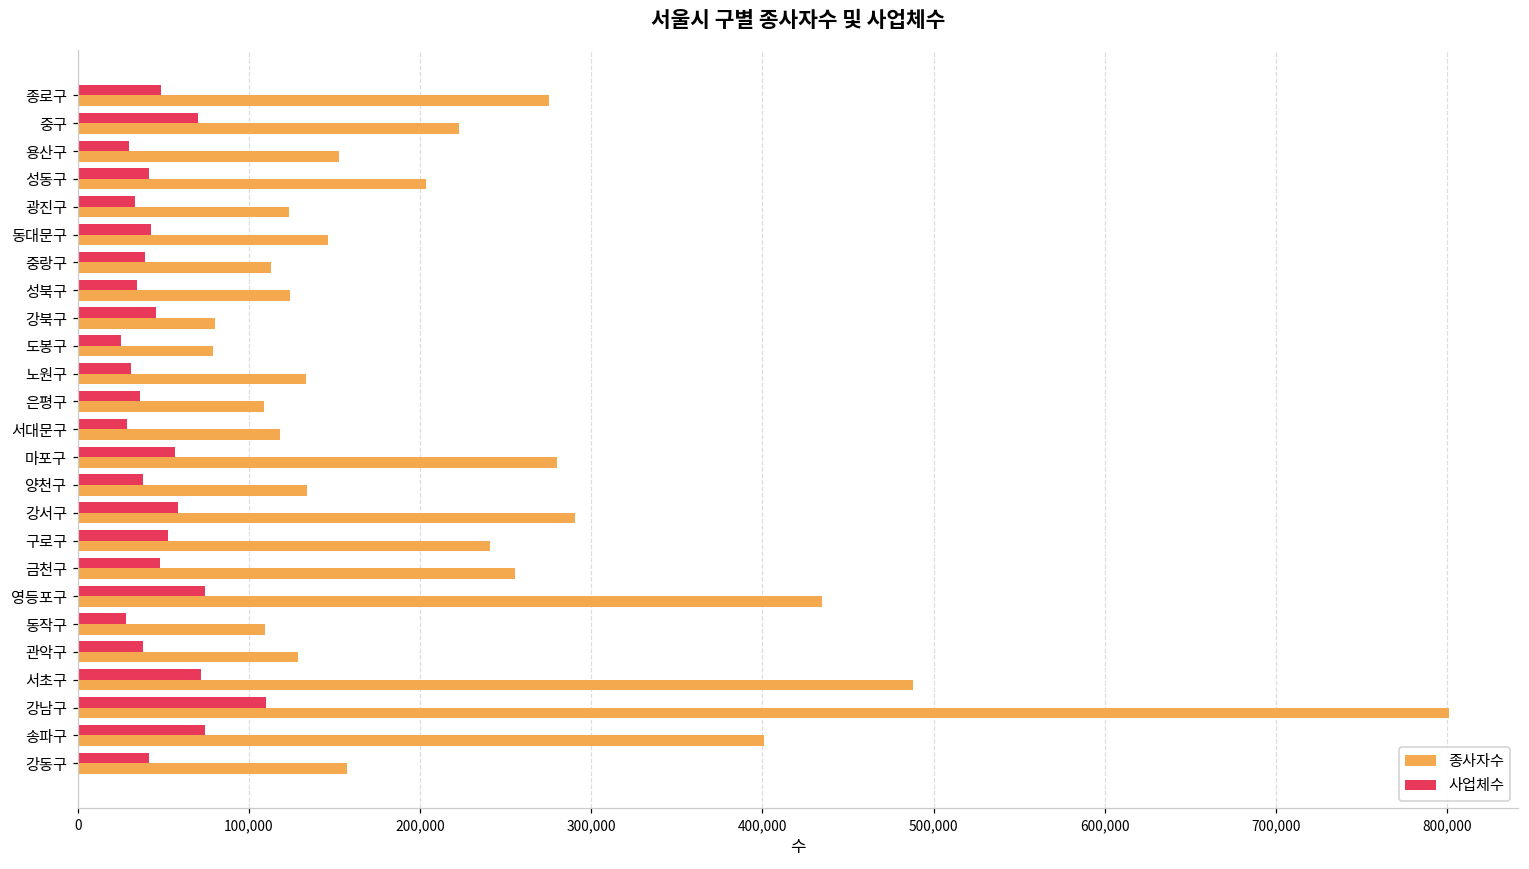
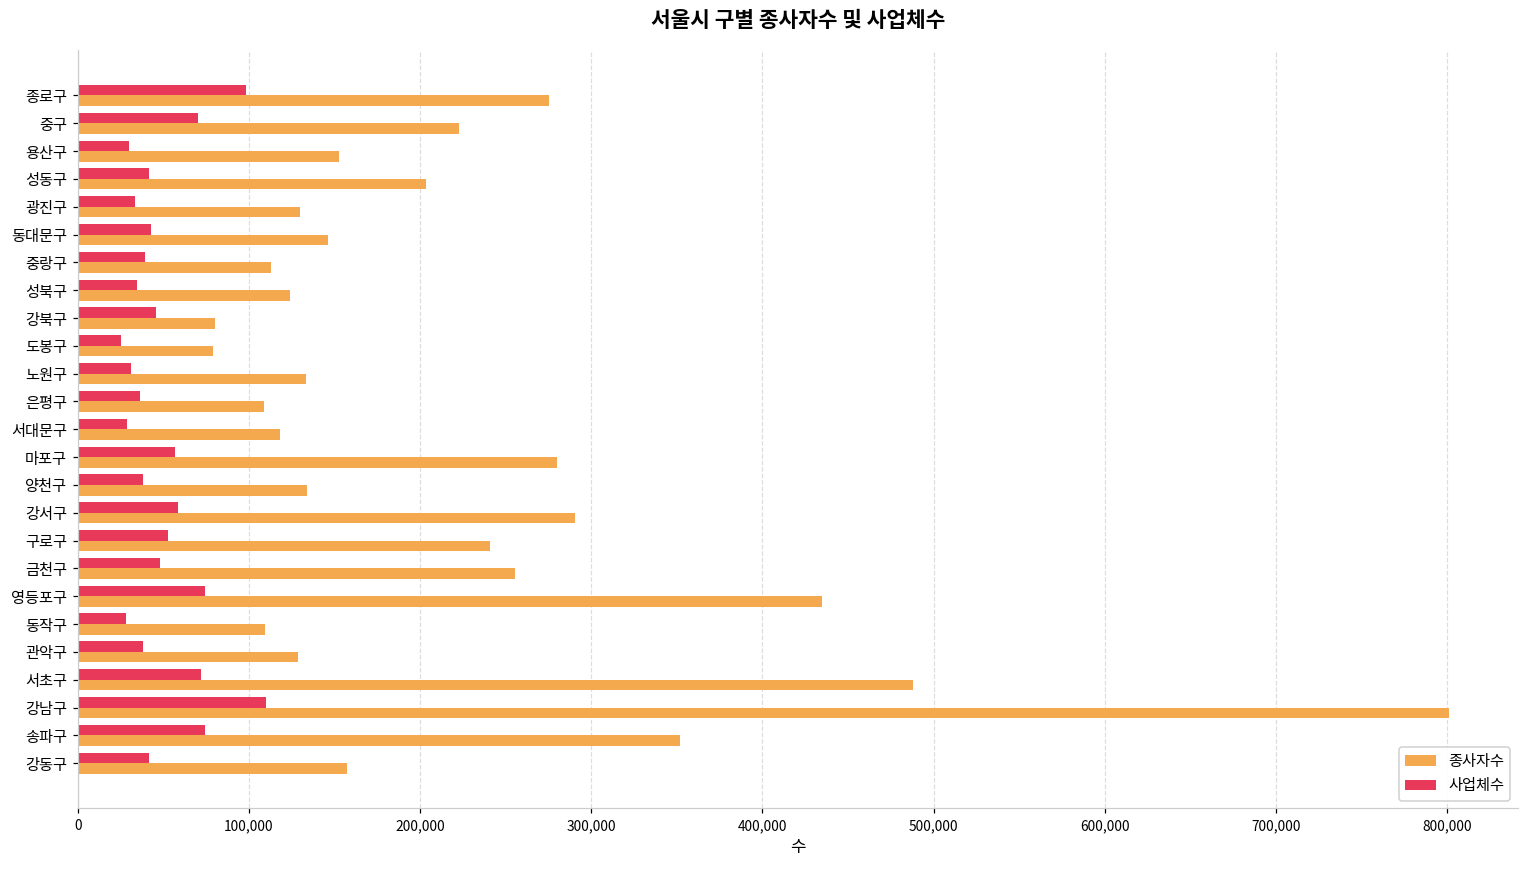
사업체수, 종로구: 48,000 -> 98,000
종사자수, 광진구: 124,000 -> 130,000
종사자수, 송파구: 401,000 -> 352,000
